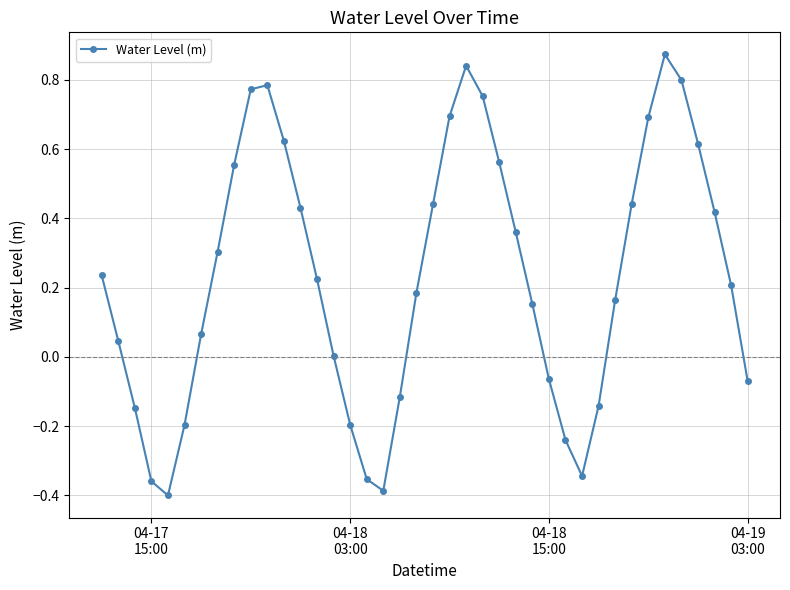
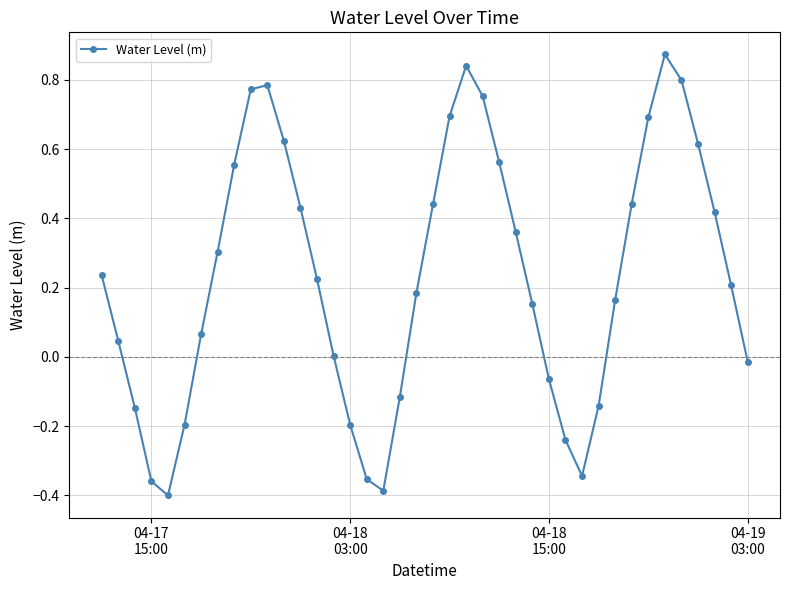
04-19 03:00: -0.07 -> -0.01
